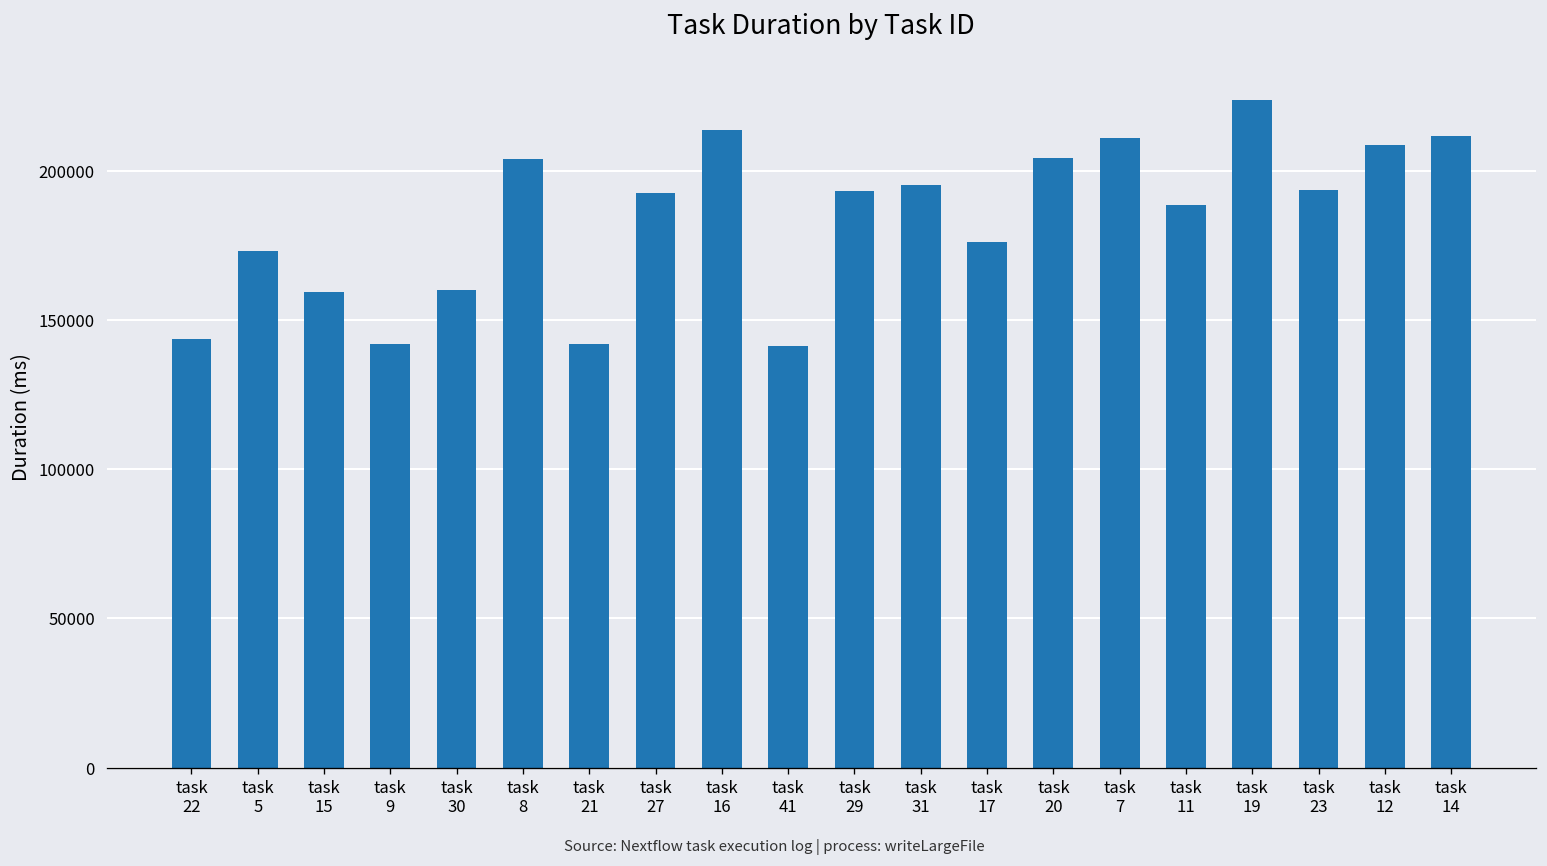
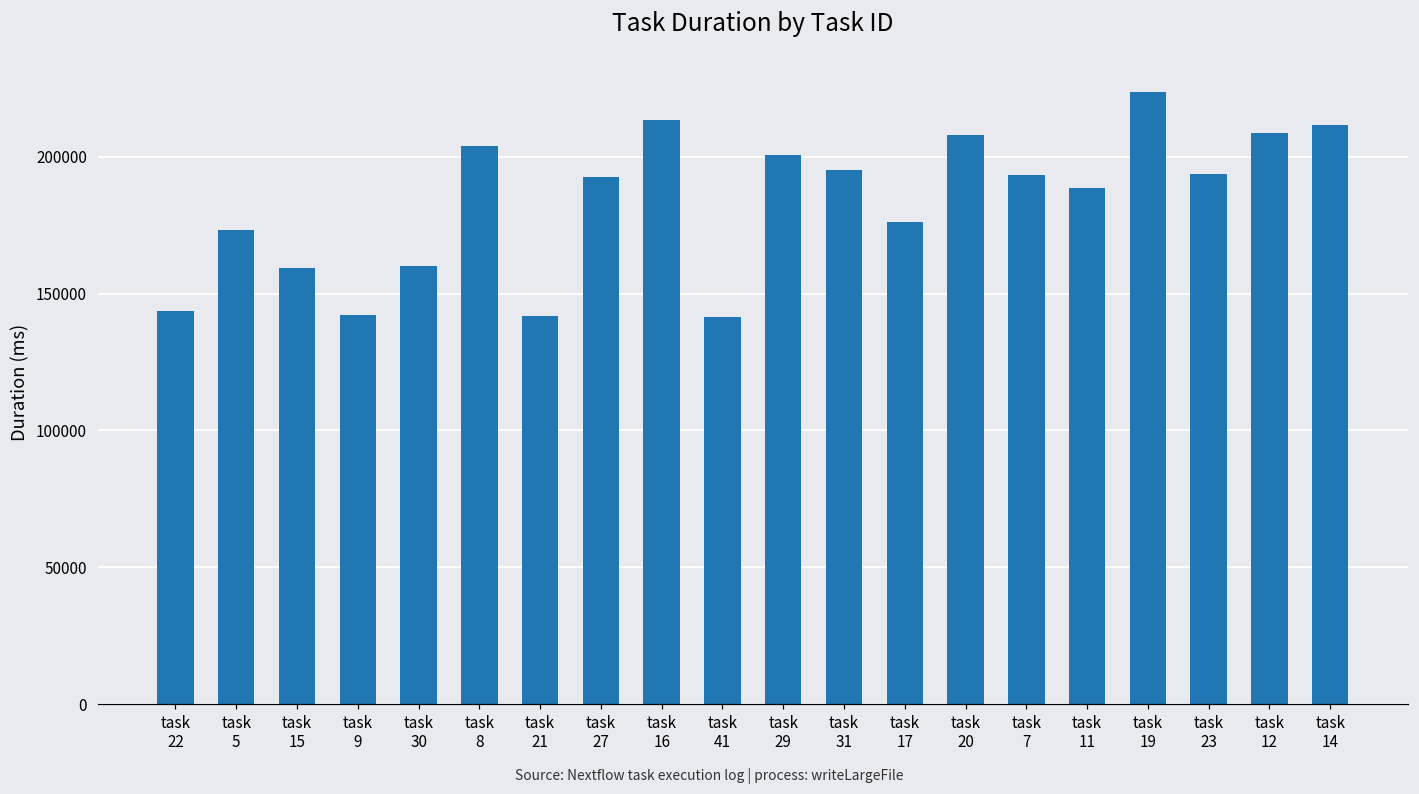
task 29: 193000 -> 201000
task 20: 204000 -> 208000
task 7: 211000 -> 193000
